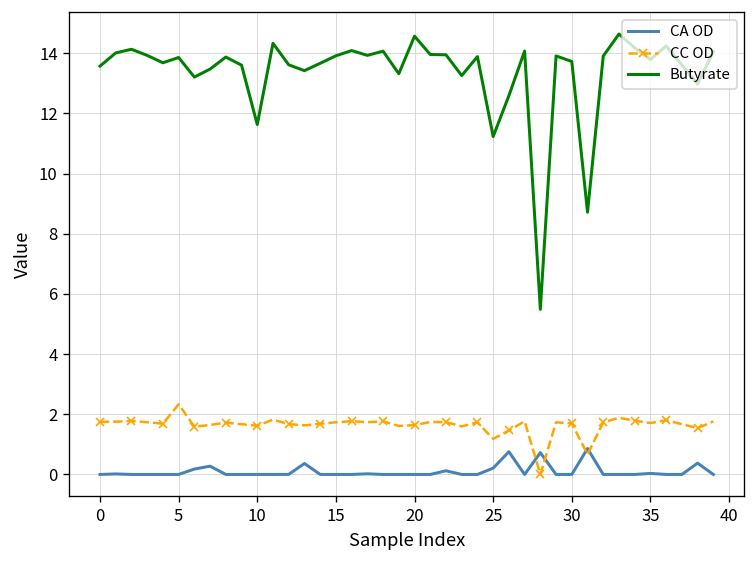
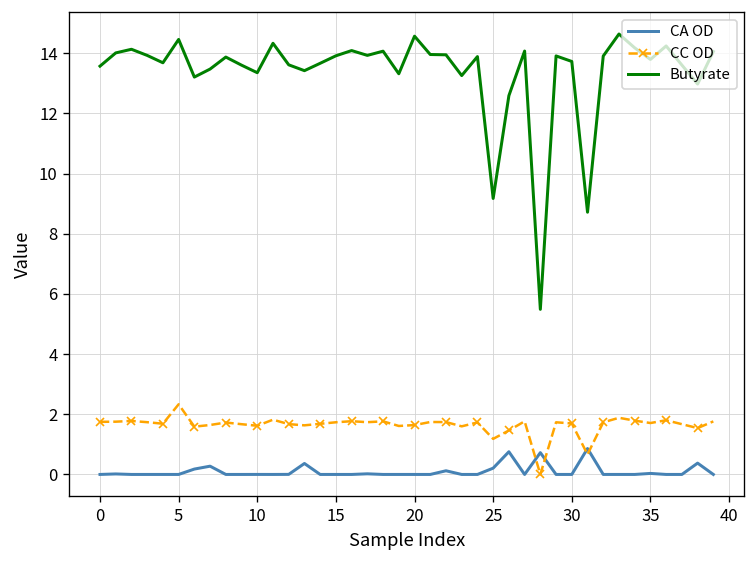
Butyrate, 5: 13.9 -> 14.5
Butyrate, 10: 11.6 -> 13.4
Butyrate, 25: 11.2 -> 9.2
